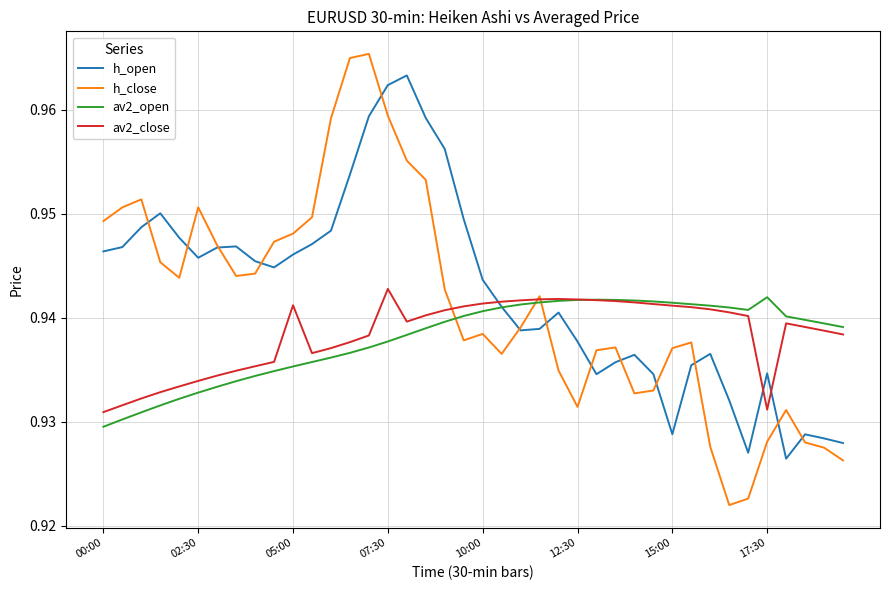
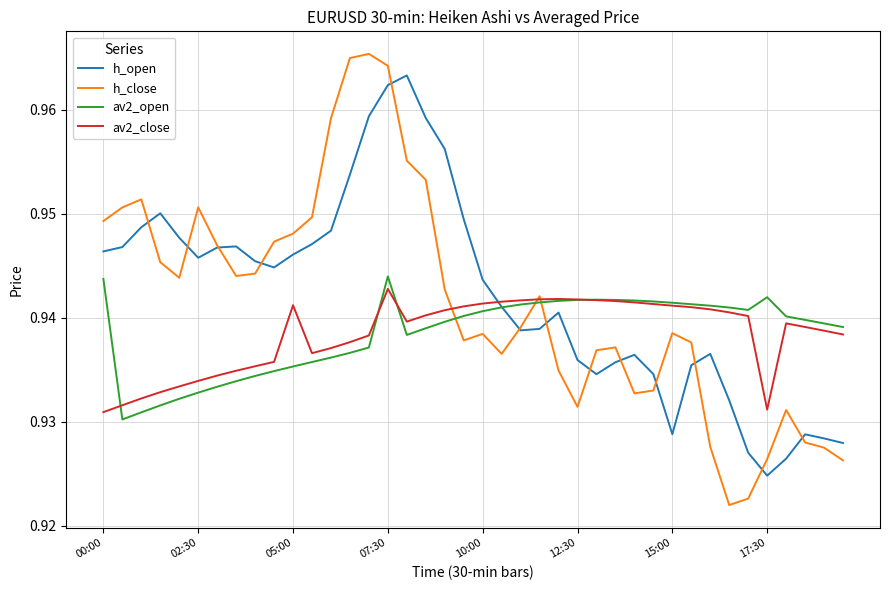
av2_open, 00:00: 0.9295 -> 0.9437
h_close, 07:30: 0.9595 -> 0.9643
av2_open, 07:30: 0.9377 -> 0.9440
h_open, 12:30: 0.9377 -> 0.9359
h_close, 15:00: 0.9371 -> 0.9385
h_open, 17:30: 0.9347 -> 0.9248
h_close, 17:30: 0.9281 -> 0.9264
